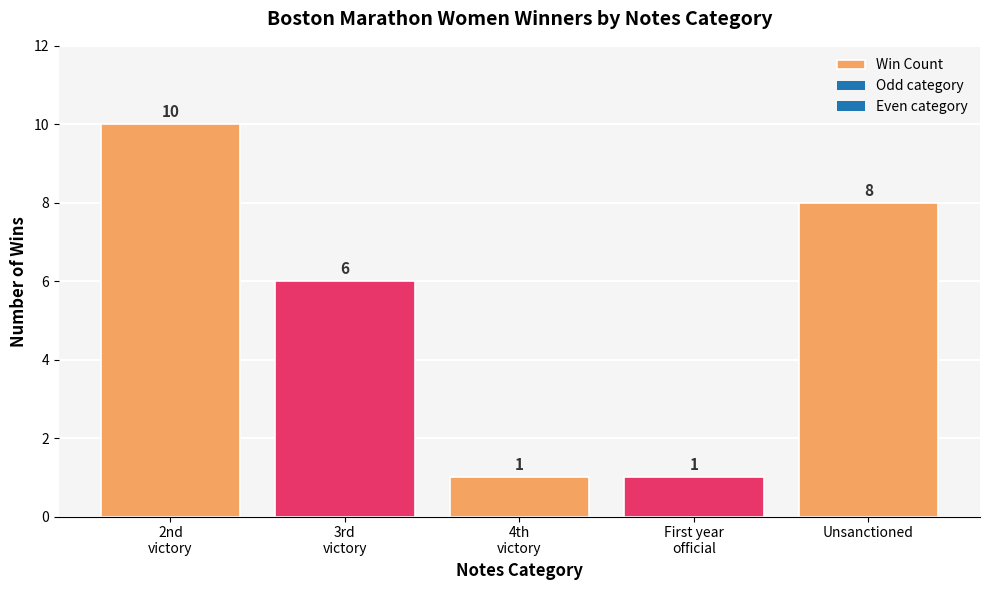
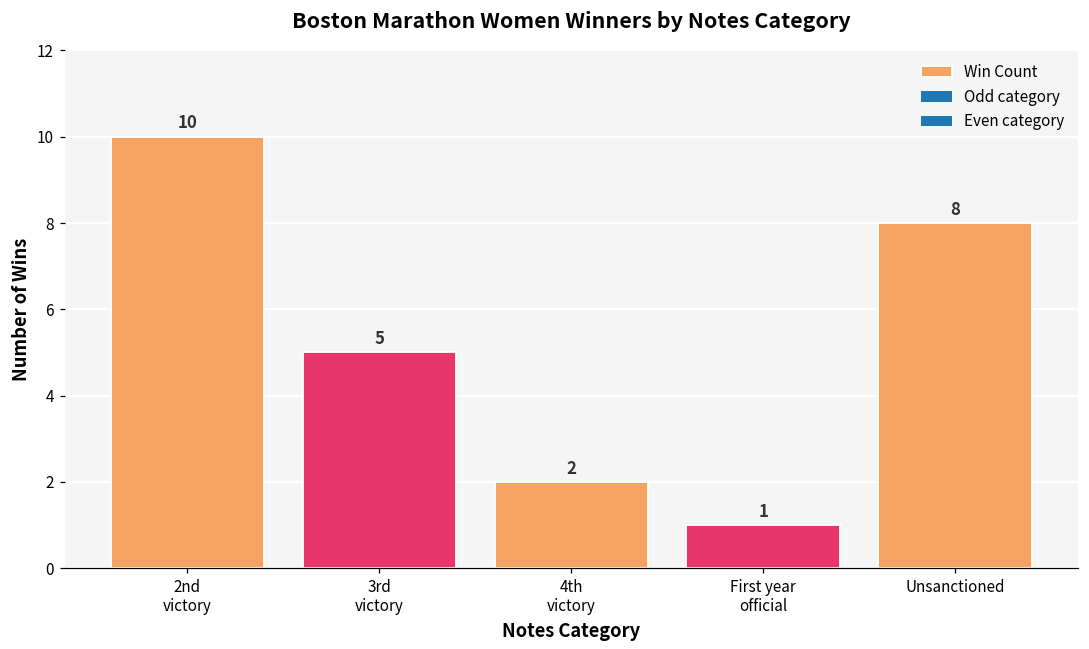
3rd victory: 6 -> 5
4th victory: 1 -> 2
